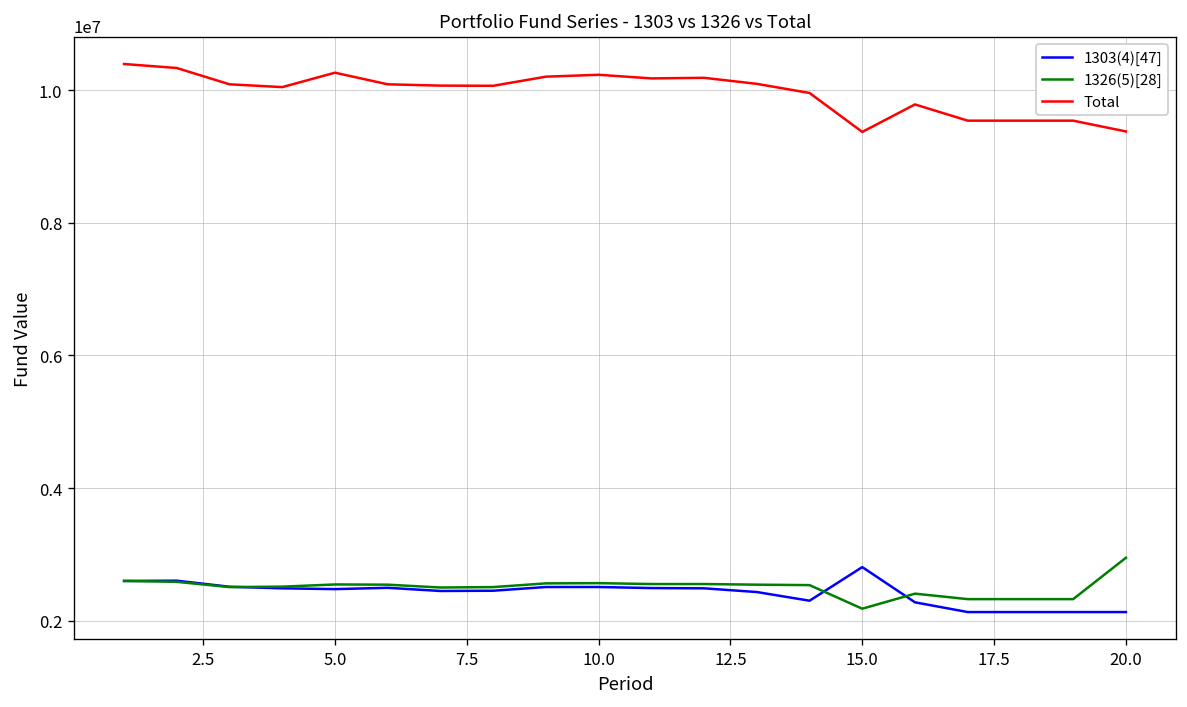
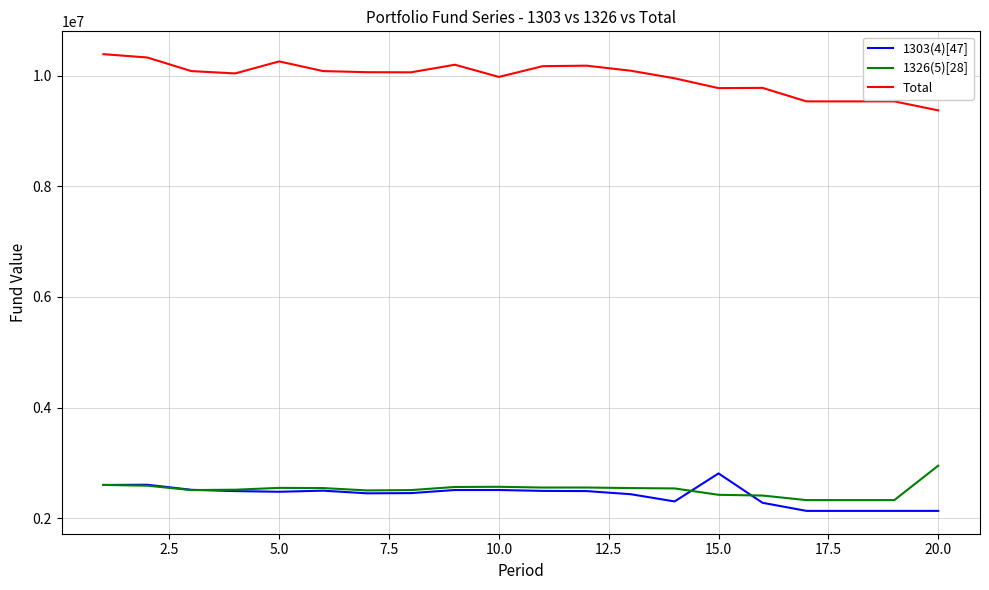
Total, 10.0: 10200000 -> 10000000
1326(5)[28], 15.0: 2200000 -> 2400000
Total, 15.0: 9400000 -> 9800000
